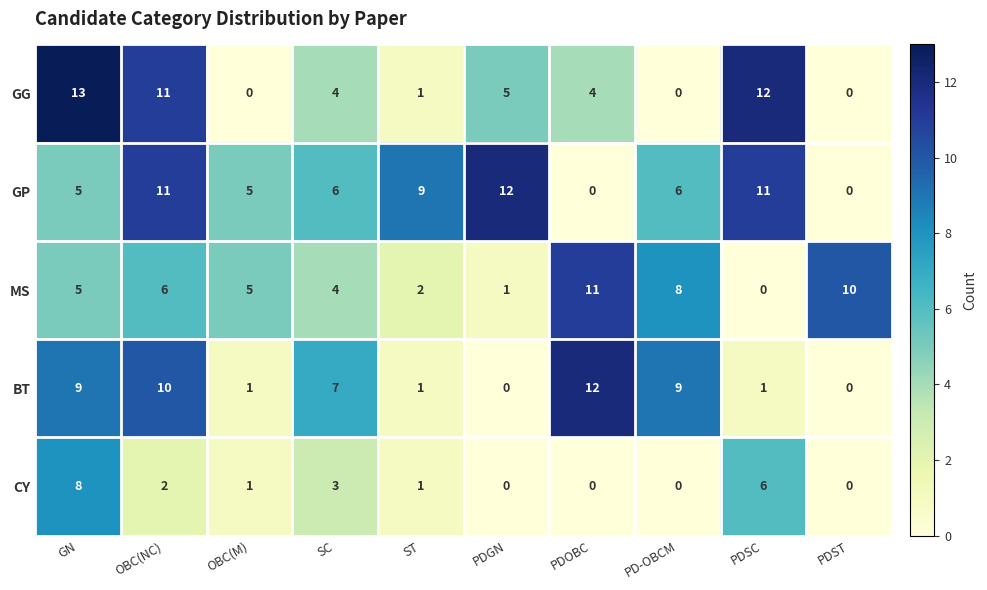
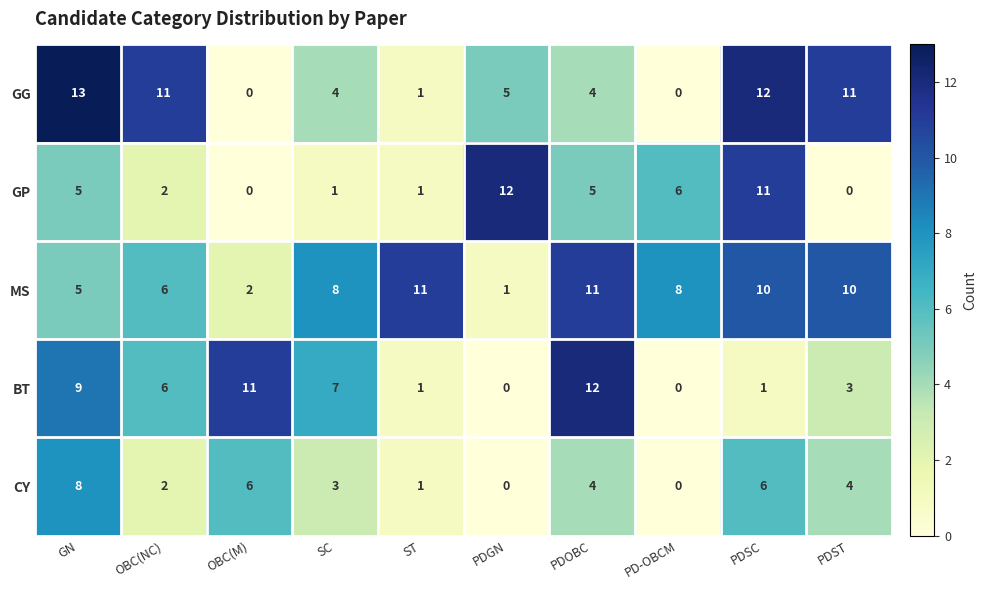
GG, PDST: 0 -> 11
GP, OBC(NC): 11 -> 2
GP, OBC(M): 5 -> 0
GP, SC: 6 -> 1
GP, ST: 9 -> 1
GP, PDOBC: 0 -> 5
MS, OBC(M): 5 -> 2
MS, SC: 4 -> 8
MS, ST: 2 -> 11
MS, PDSC: 0 -> 10
BT, OBC(NC): 10 -> 6
BT, OBC(M): 1 -> 11
BT, PD-OBCM: 9 -> 0
BT, PDST: 0 -> 3
CY, OBC(M): 1 -> 6
CY, PDOBC: 0 -> 4
CY, PDST: 0 -> 4
